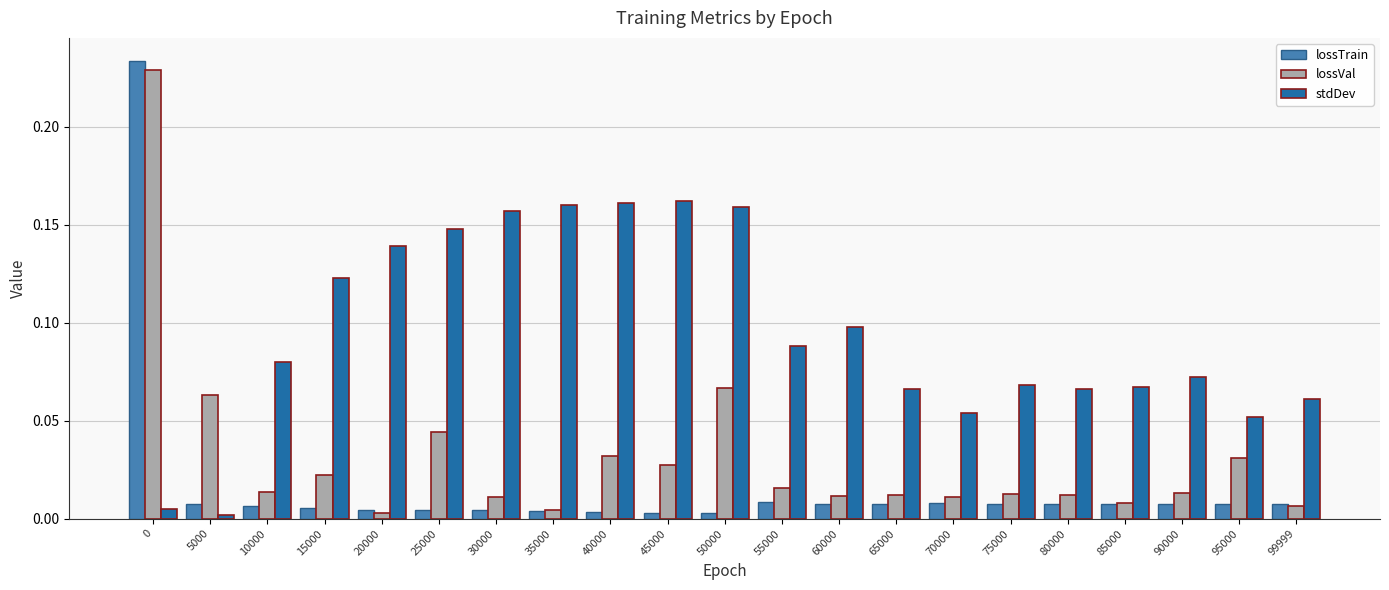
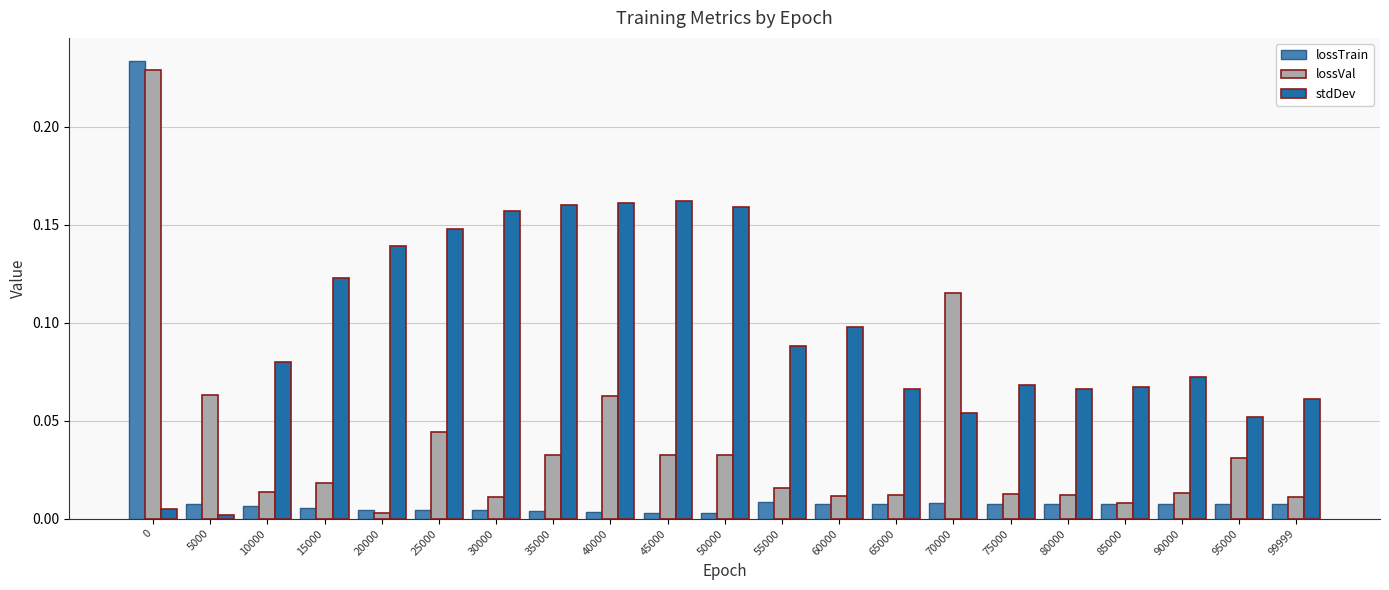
lossVal, 15000: 0.022 -> 0.018
lossVal, 35000: 0.004 -> 0.032
lossVal, 40000: 0.032 -> 0.063
lossVal, 45000: 0.027 -> 0.033
lossVal, 50000: 0.066 -> 0.032
lossVal, 70000: 0.011 -> 0.115
lossVal, 99999: 0.006 -> 0.011
